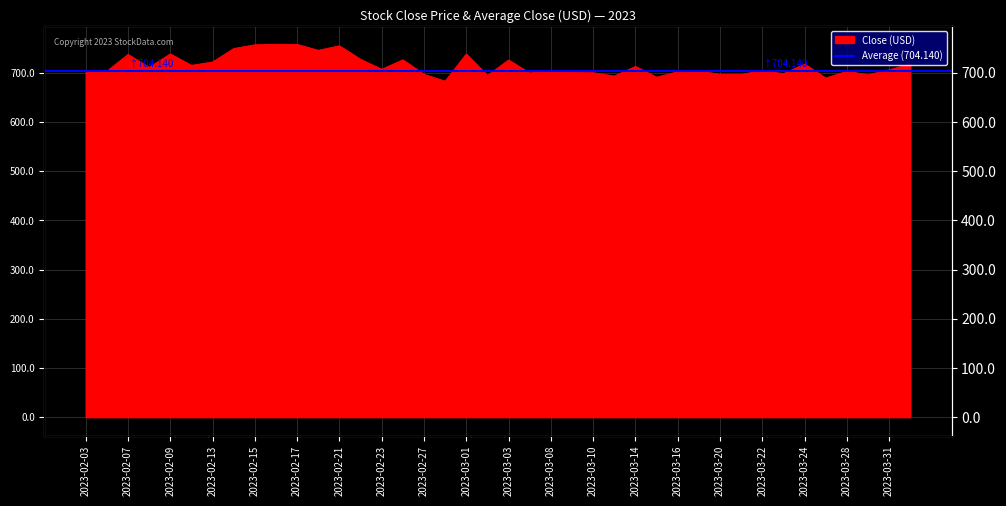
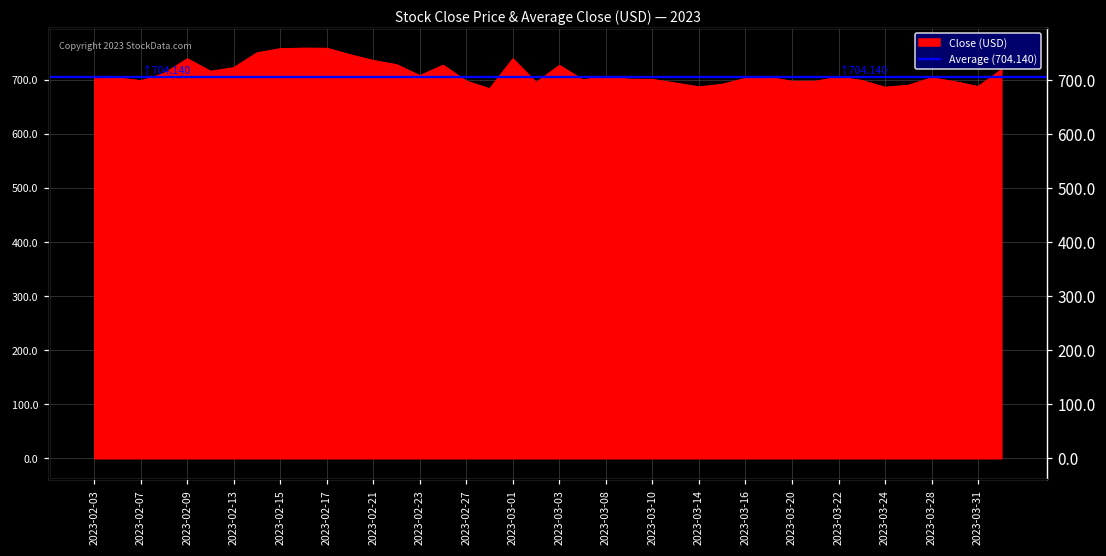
2023-02-07: 740 -> 700
2023-02-21: 750 -> 740
2023-03-14: 710 -> 690
2023-03-24: 720 -> 690
2023-03-31: 710 -> 690
